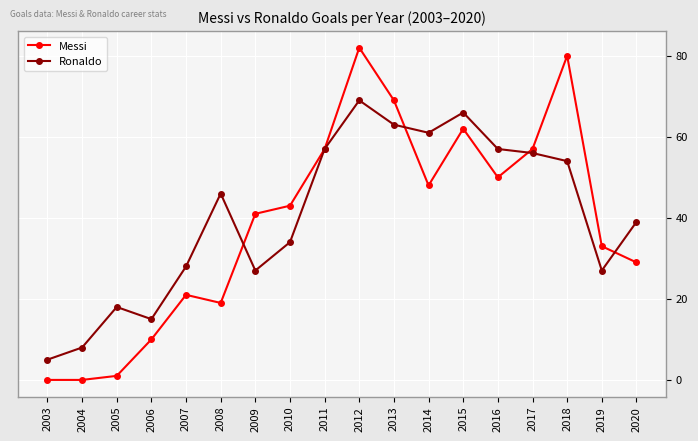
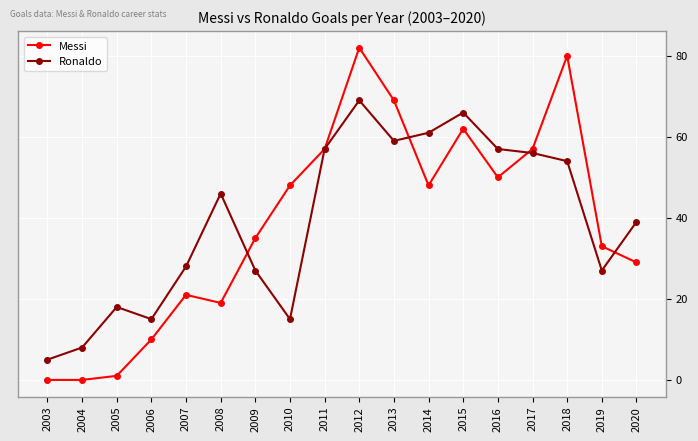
Messi, 2009: 41 -> 35
Messi, 2010: 43 -> 48
Ronaldo, 2010: 34 -> 15
Ronaldo, 2013: 63 -> 59
